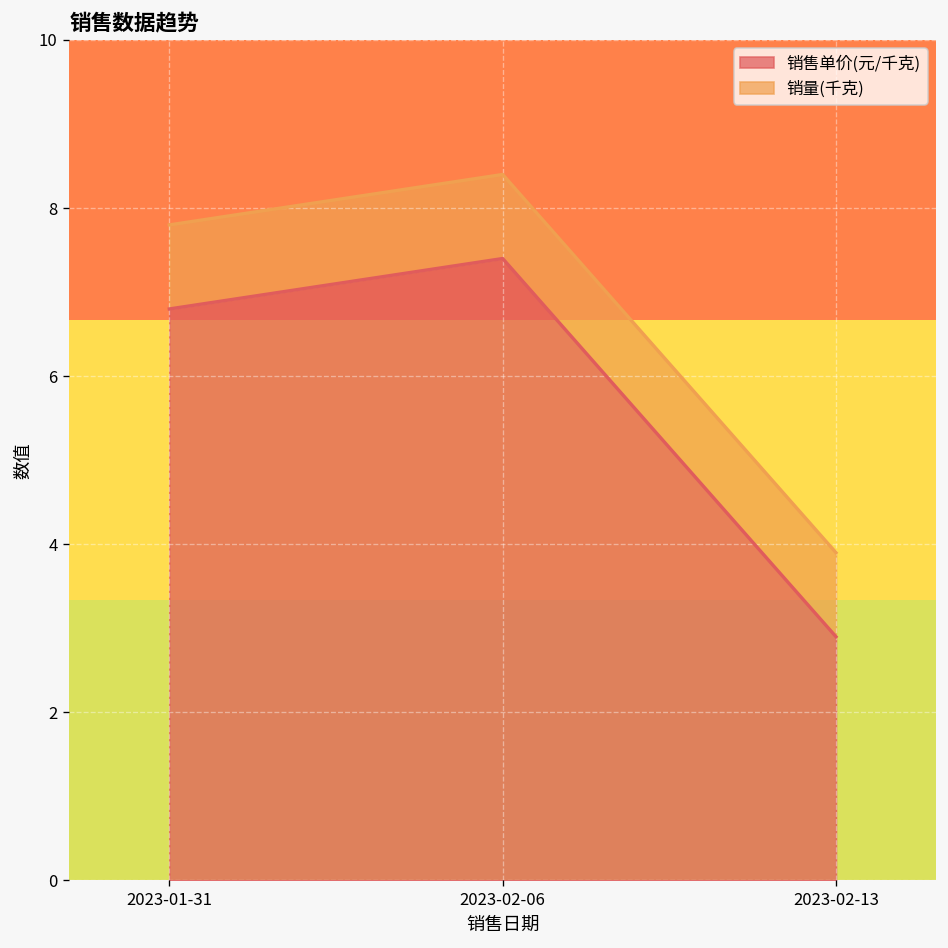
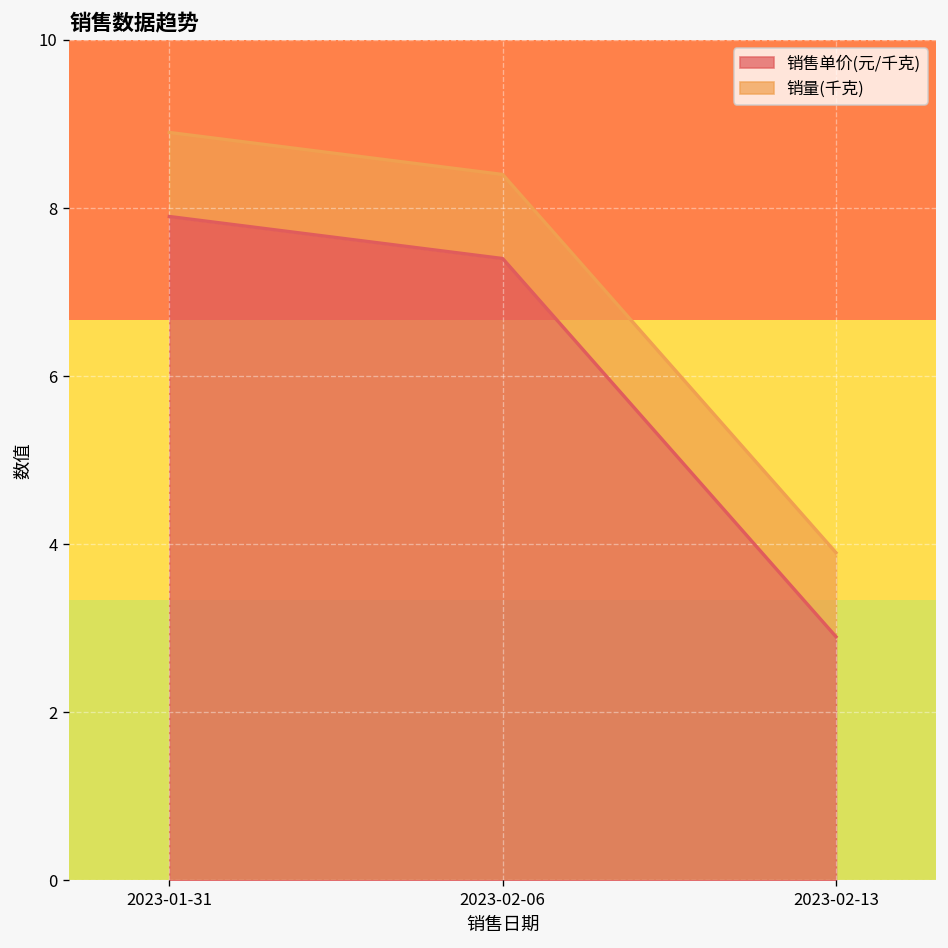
销售单价(元/千克), 2023-01-31: 6.8 -> 7.9
